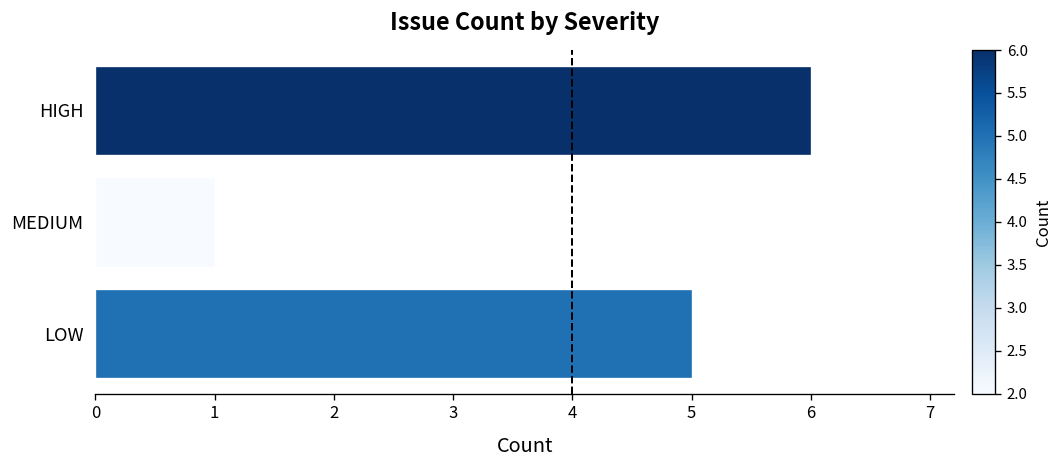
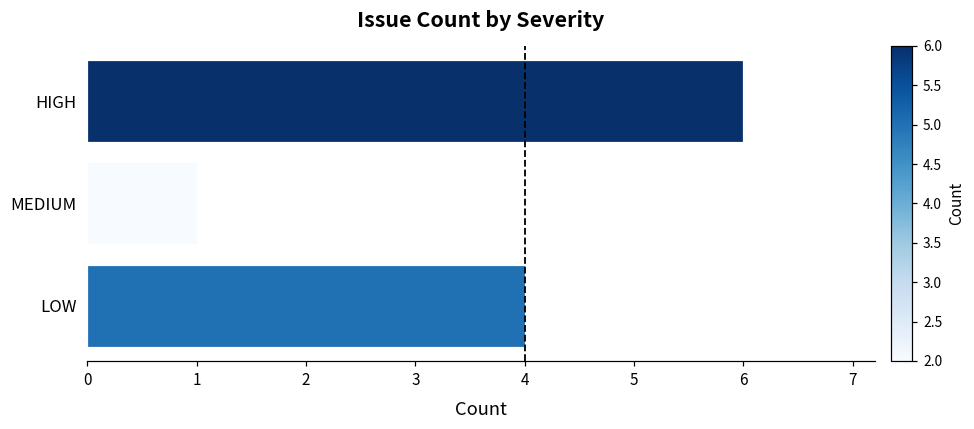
LOW: 5 -> 4
